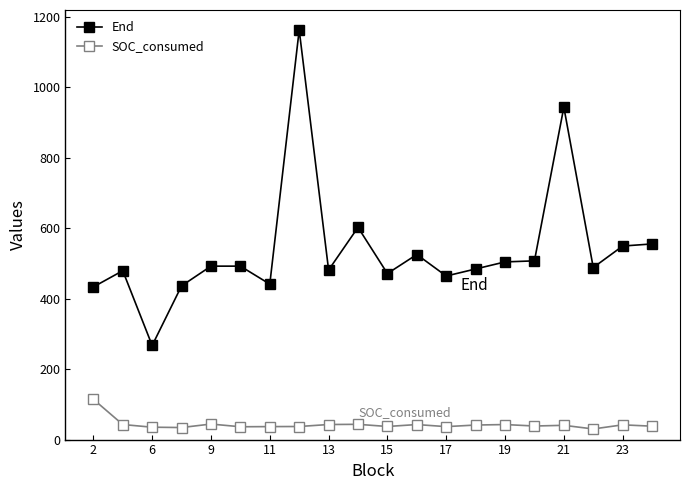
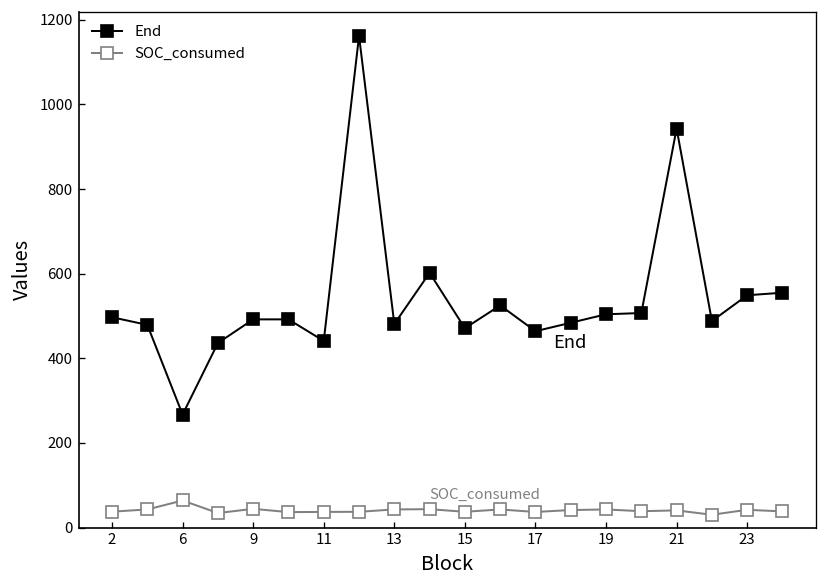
End, 2: 430 -> 500
SOC_consumed, 2: 110 -> 40
SOC_consumed, 6: 40 -> 60
